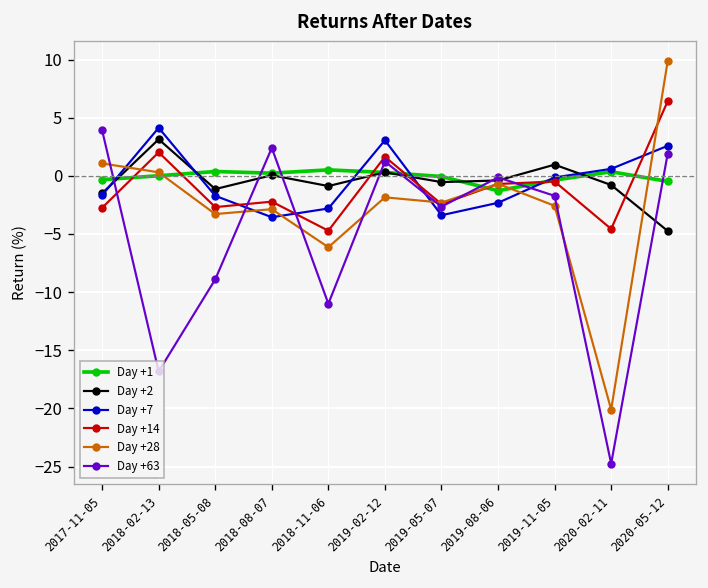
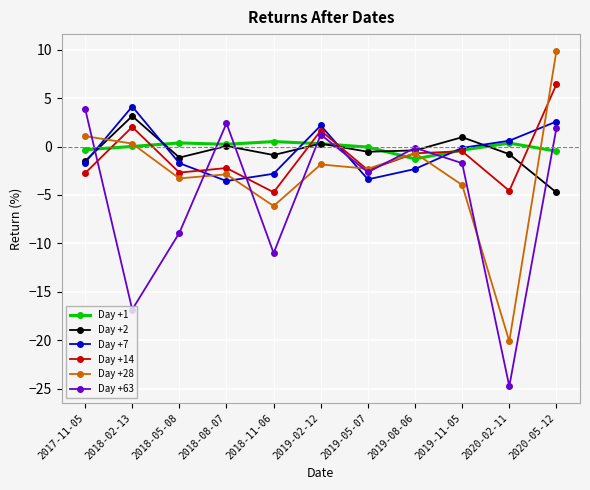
Day +7, 2019-02-12: 3 -> 2
Day +28, 2019-11-05: -3 -> -4
